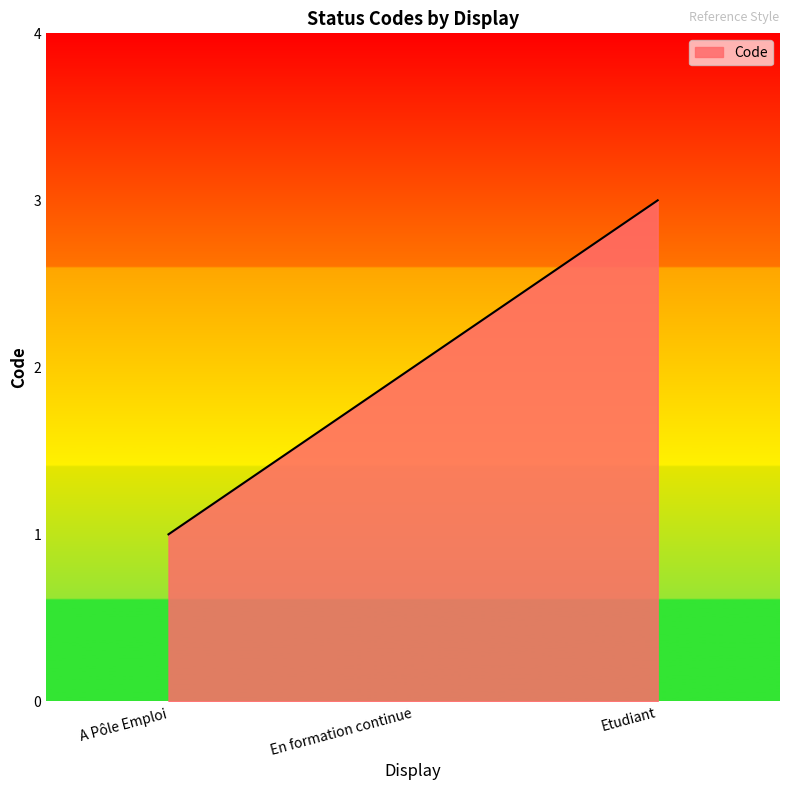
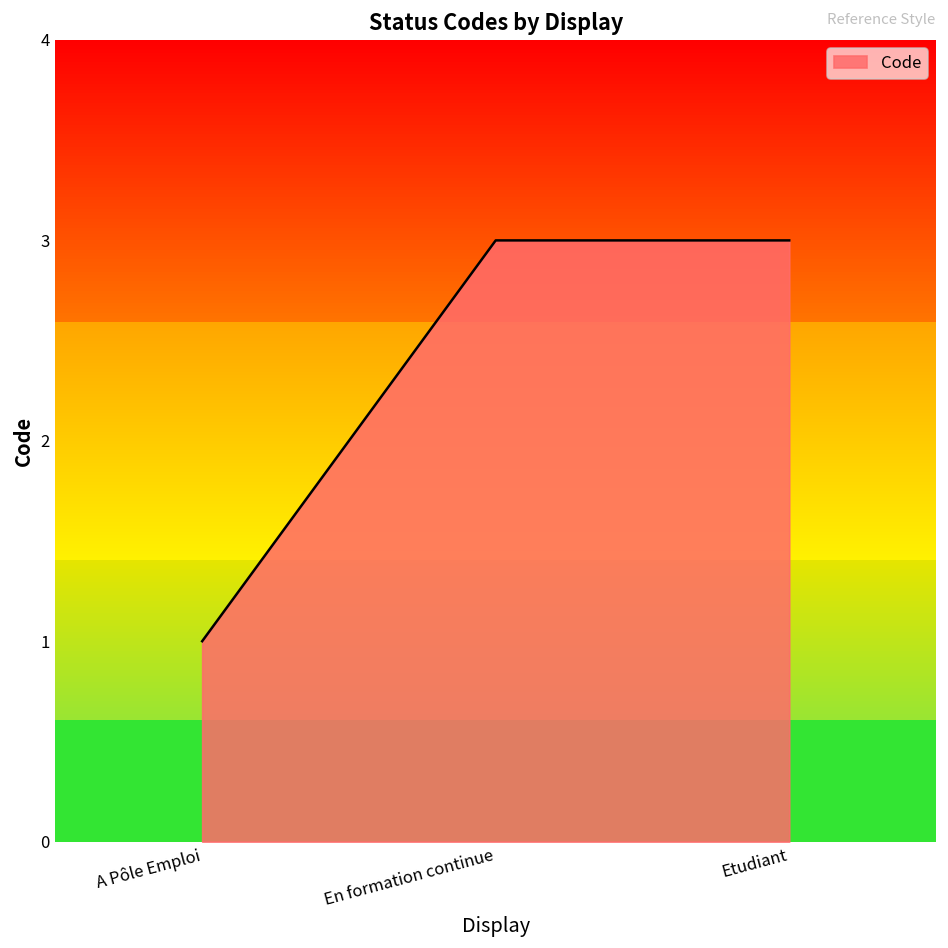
En formation continue: 2 -> 3
